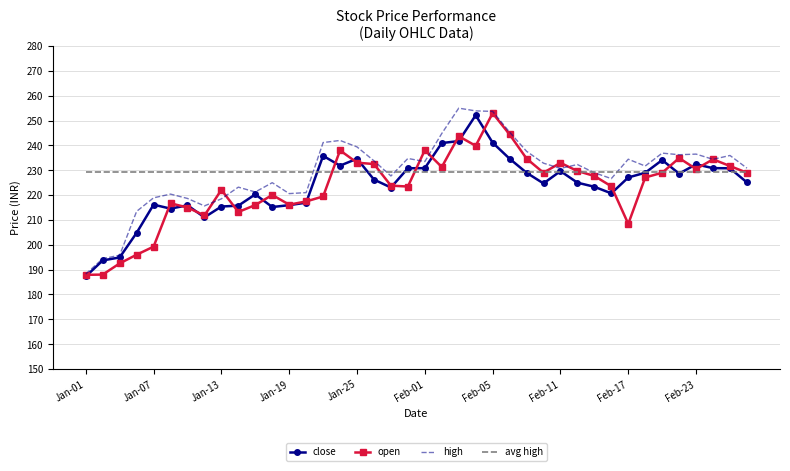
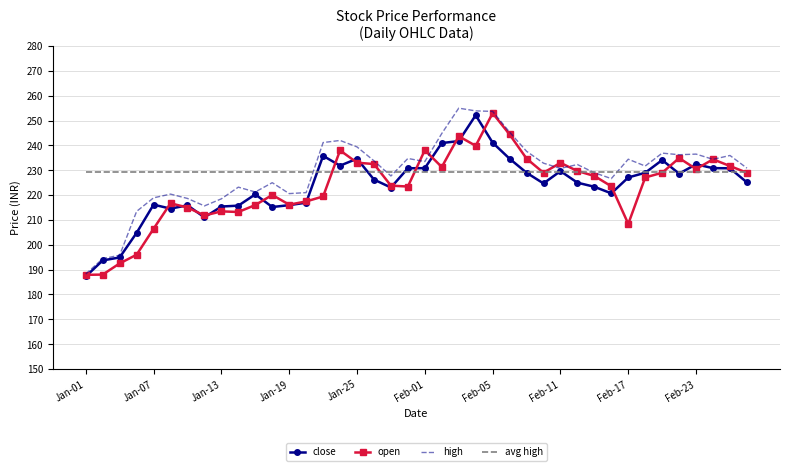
open, Jan-07: 199 -> 206
open, Jan-13: 222 -> 213
